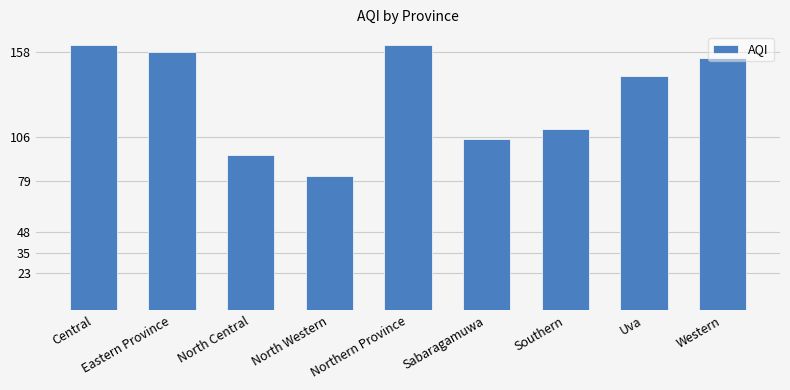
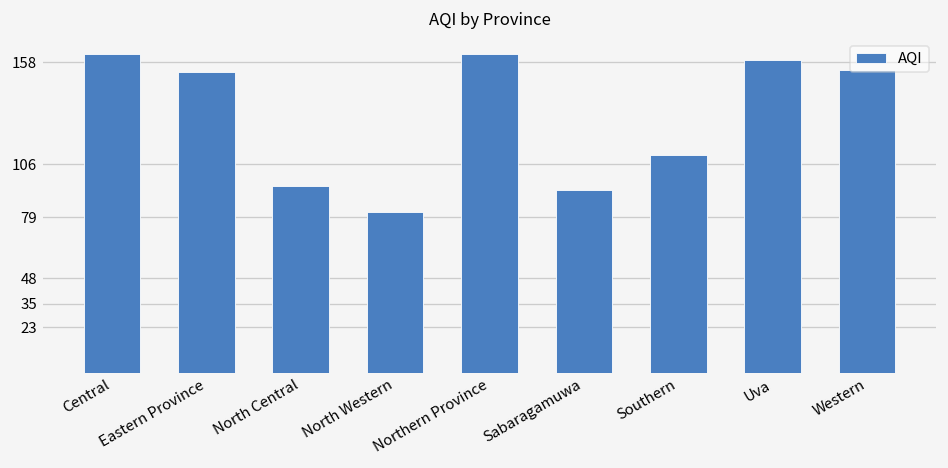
Eastern Province: 158 -> 153
Sabaragamuwa: 105 -> 93
Uva: 143 -> 159
